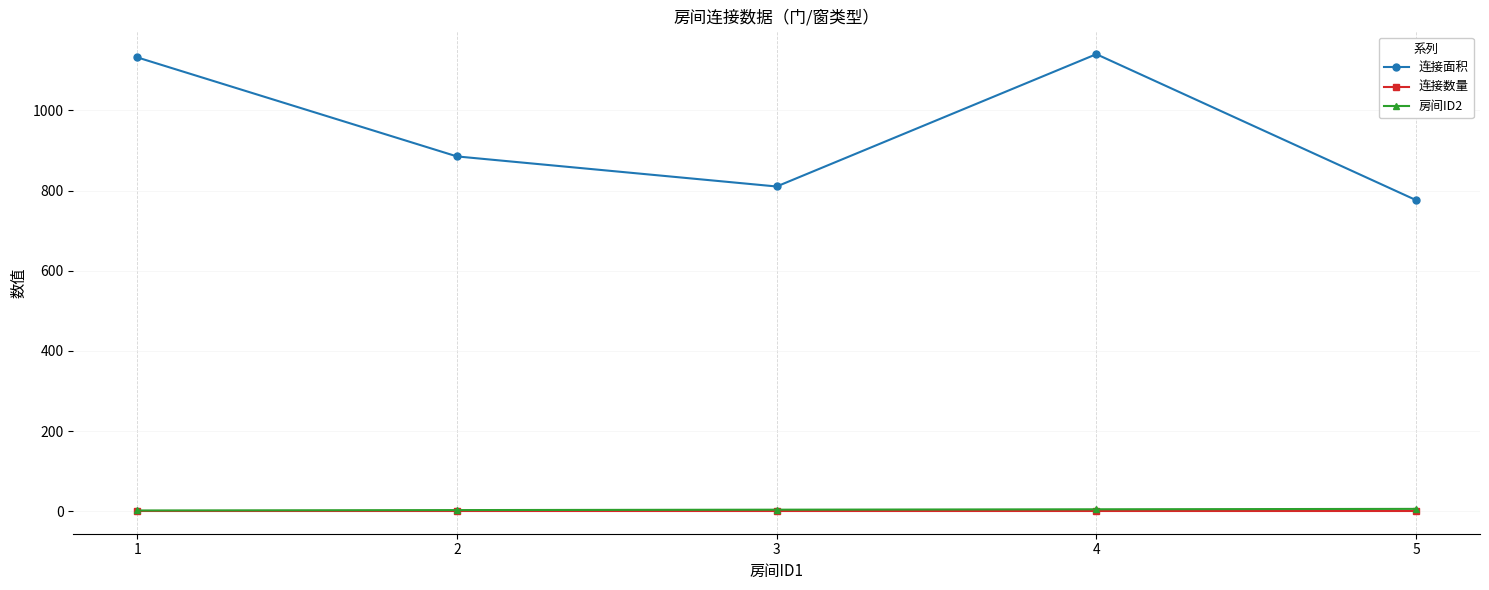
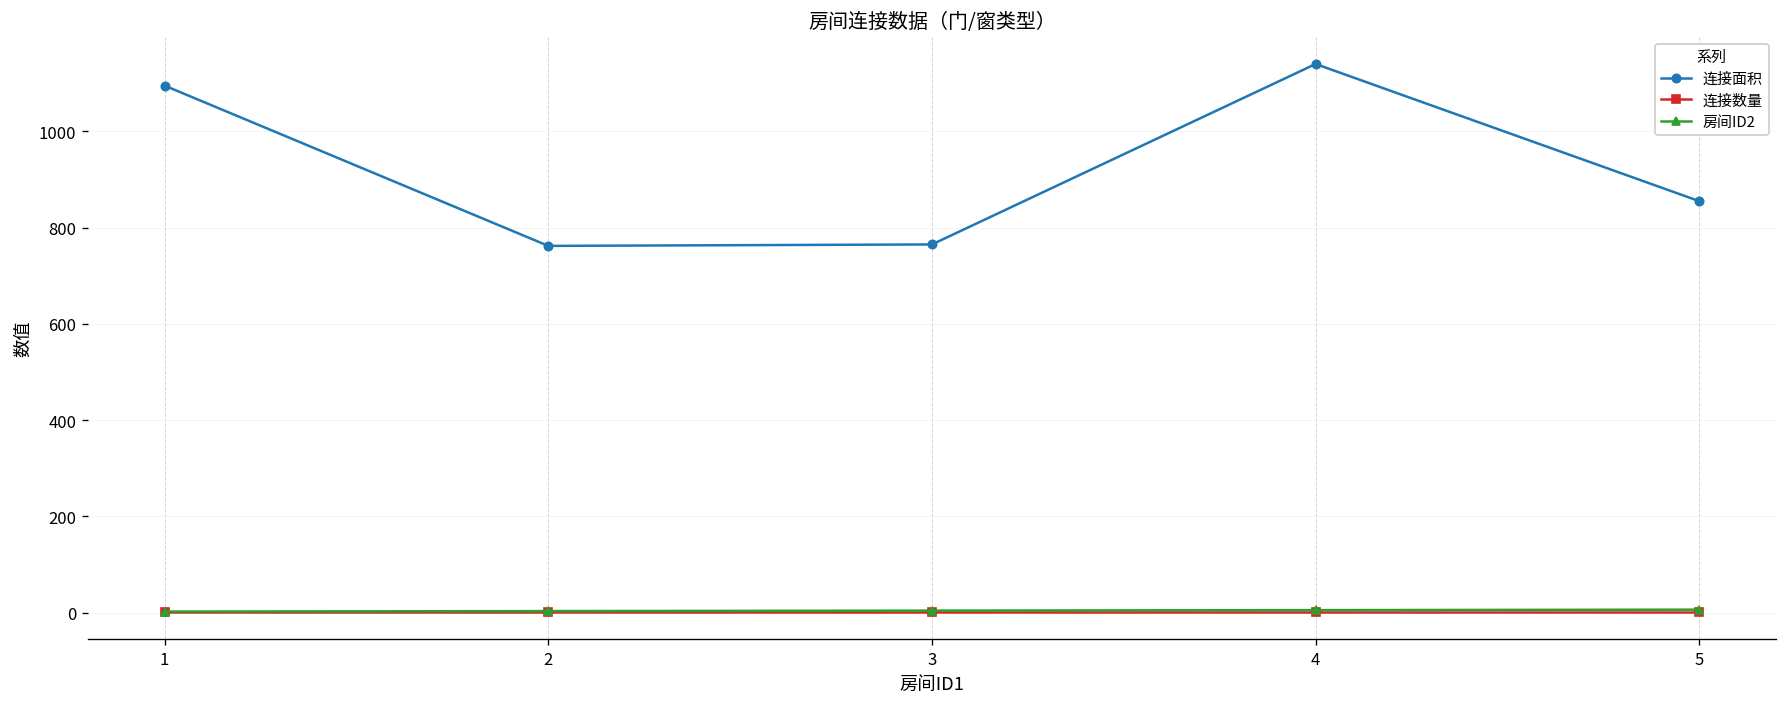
连接面积, 1: 1130 -> 1100
连接面积, 2: 890 -> 760
连接面积, 3: 810 -> 770
连接面积, 5: 780 -> 860
